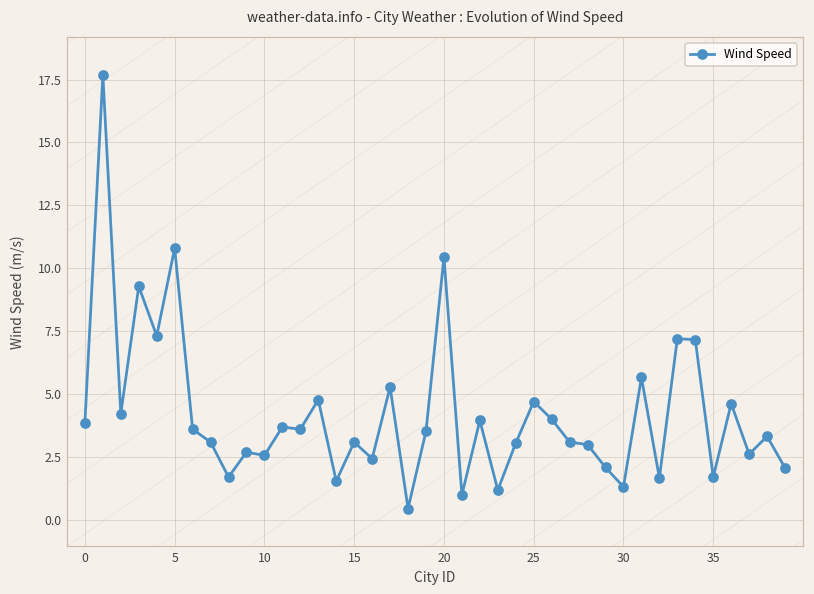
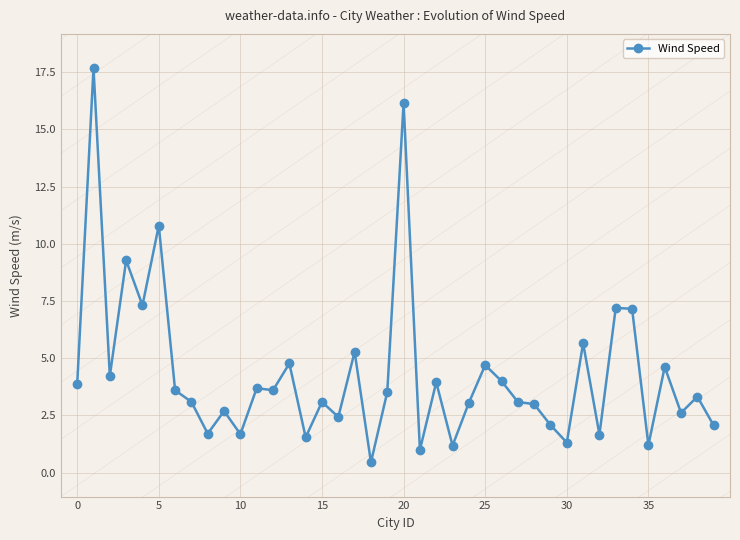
Wind Speed, 10: 2.6 -> 1.7
Wind Speed, 20: 10.4 -> 16.2
Wind Speed, 35: 1.7 -> 1.2
